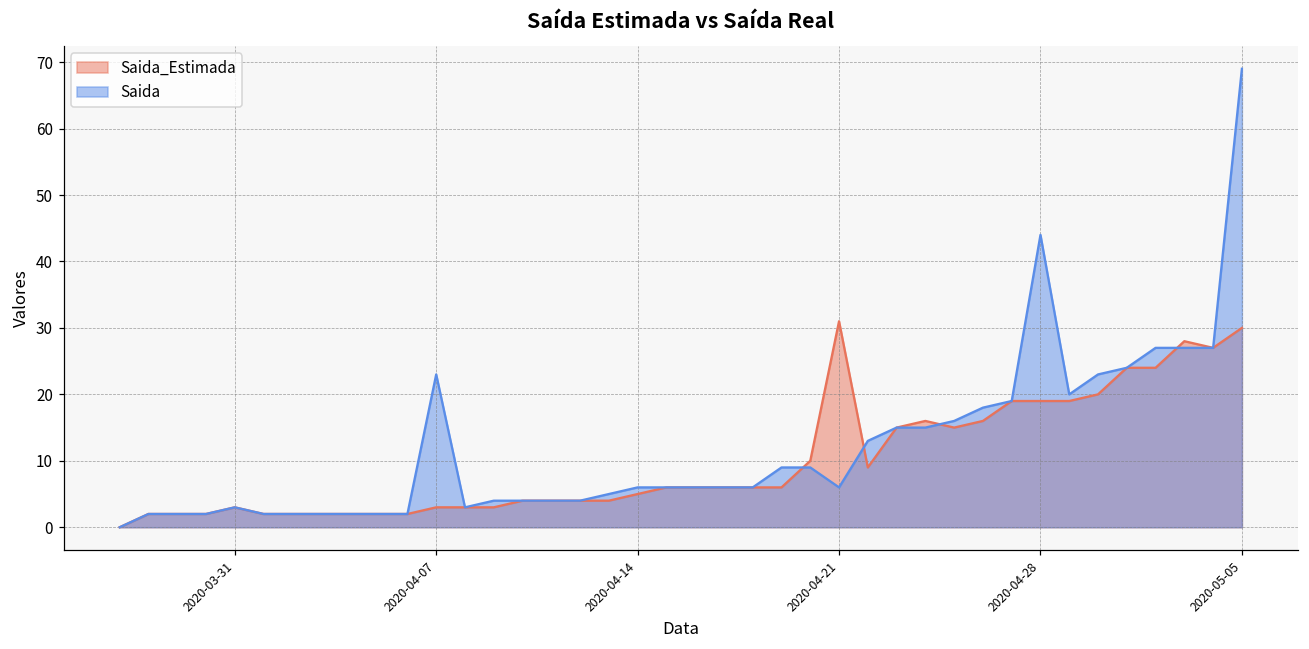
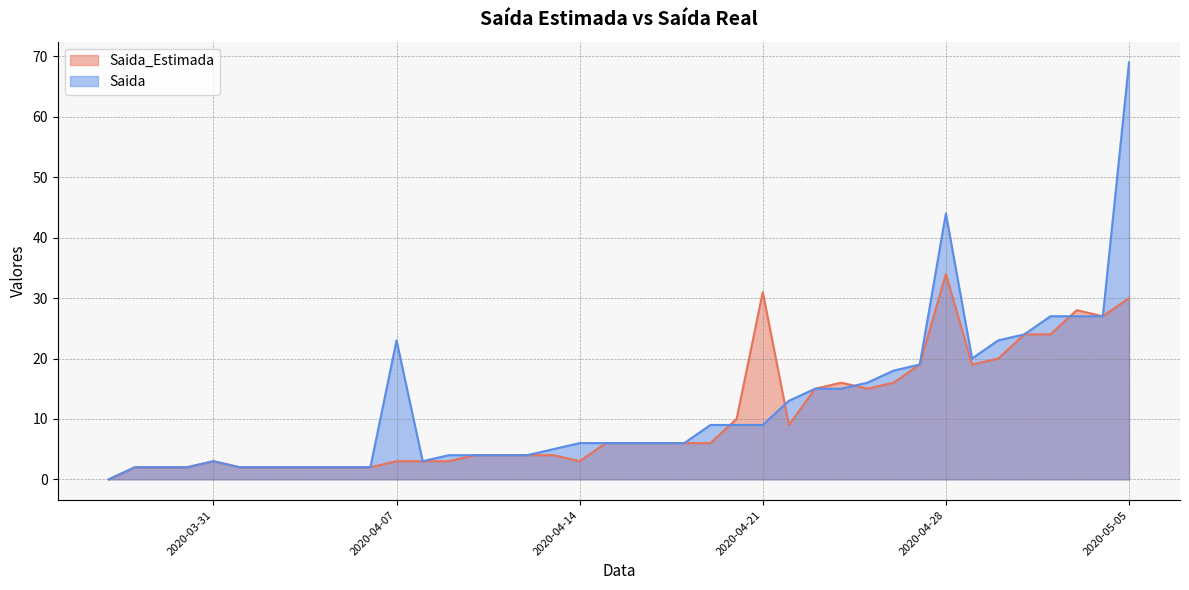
Saida_Estimada, 2020-04-14: 5 -> 3
Saida, 2020-04-21: 6 -> 9
Saida_Estimada, 2020-04-28: 19 -> 34
